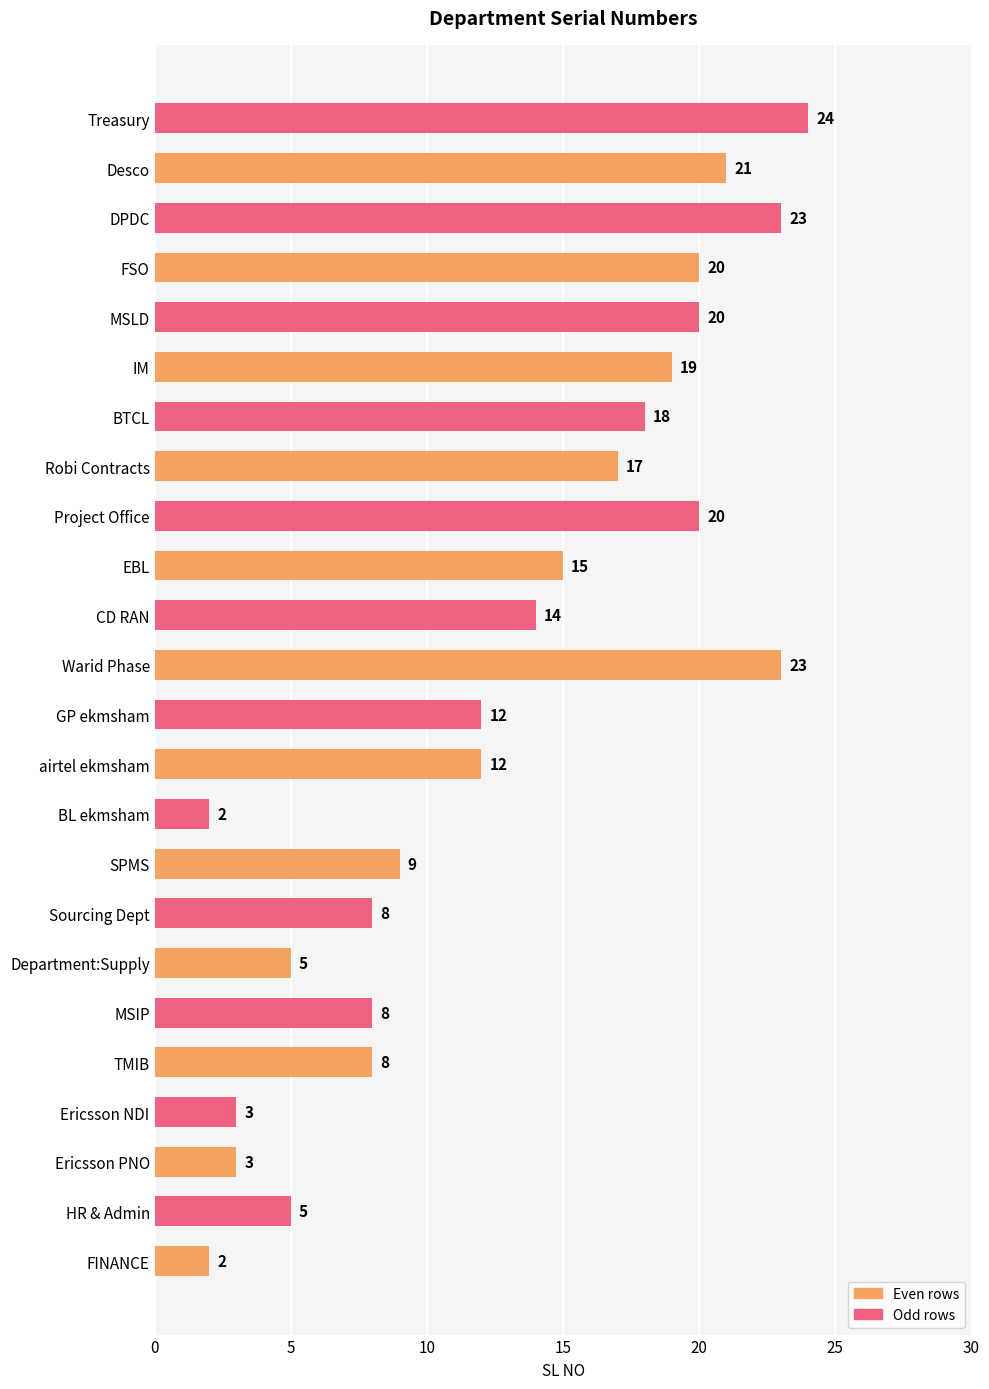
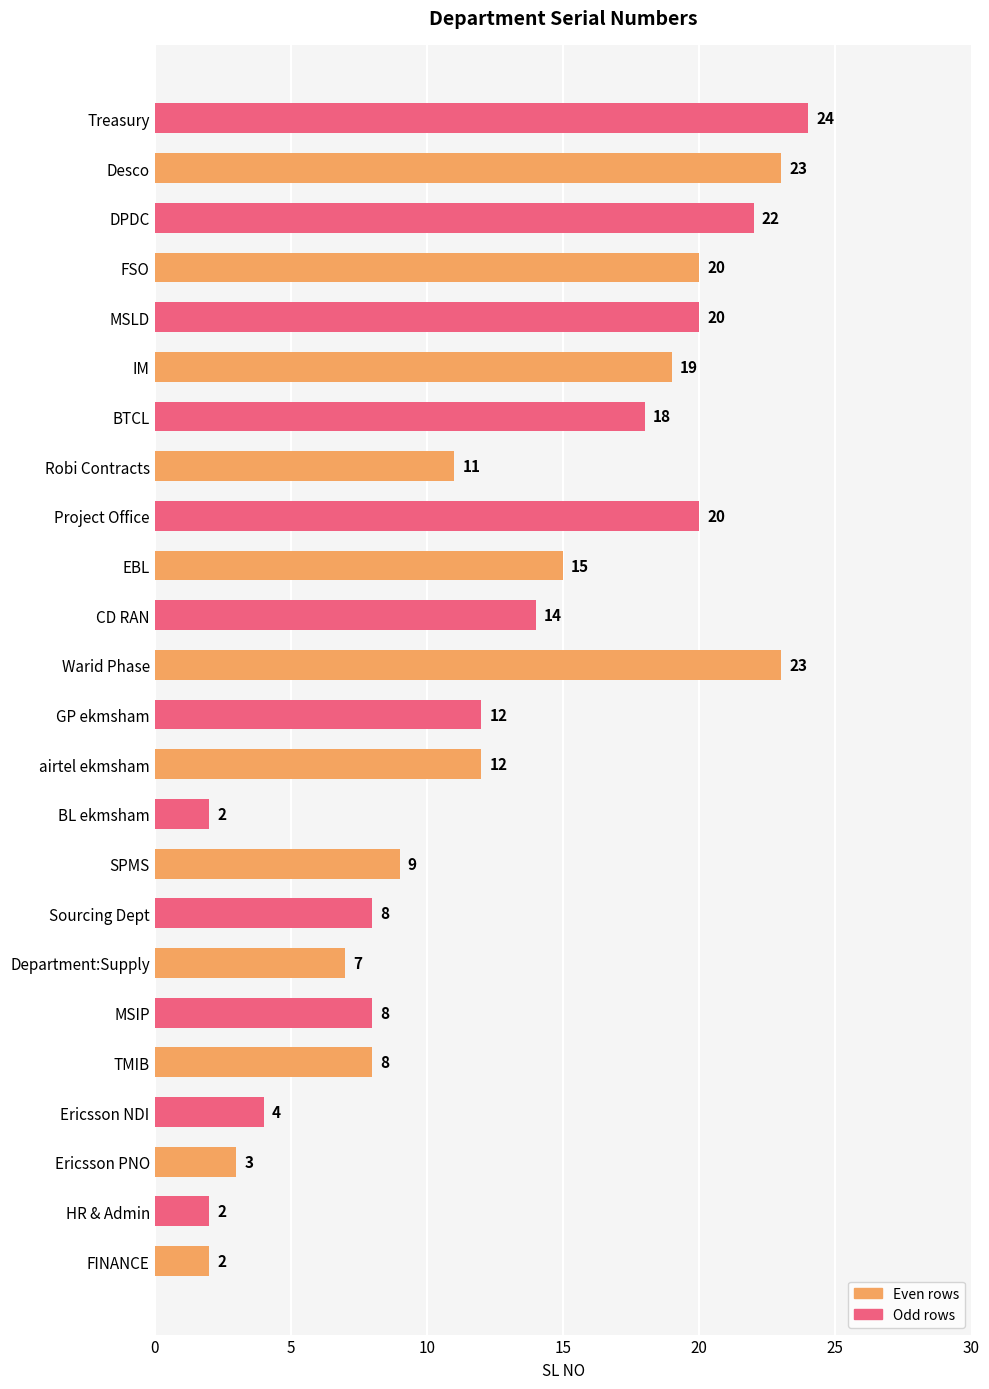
Desco: 21 -> 23
DPDC: 23 -> 22
Robi Contracts: 17 -> 11
Department:Supply: 5 -> 7
Ericsson NDI: 3 -> 4
HR & Admin: 5 -> 2
